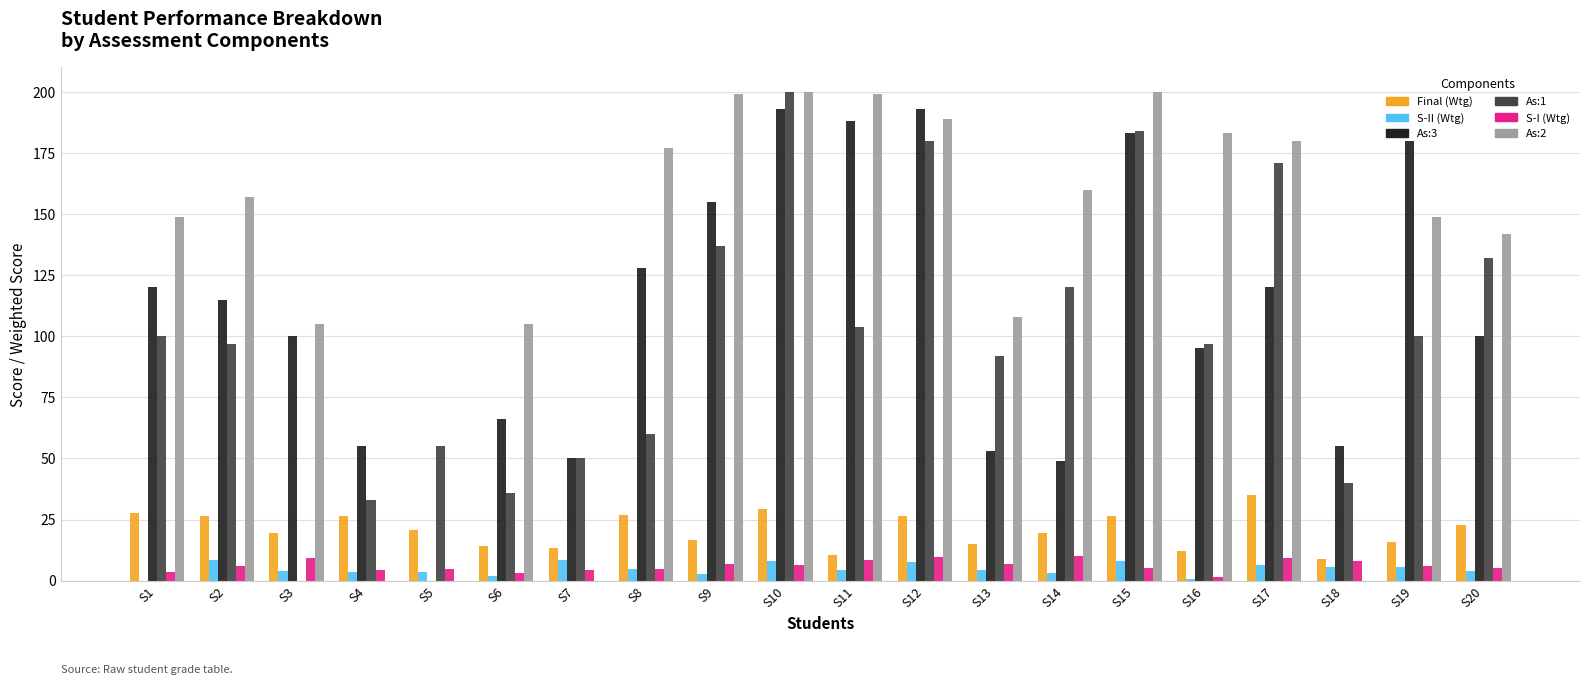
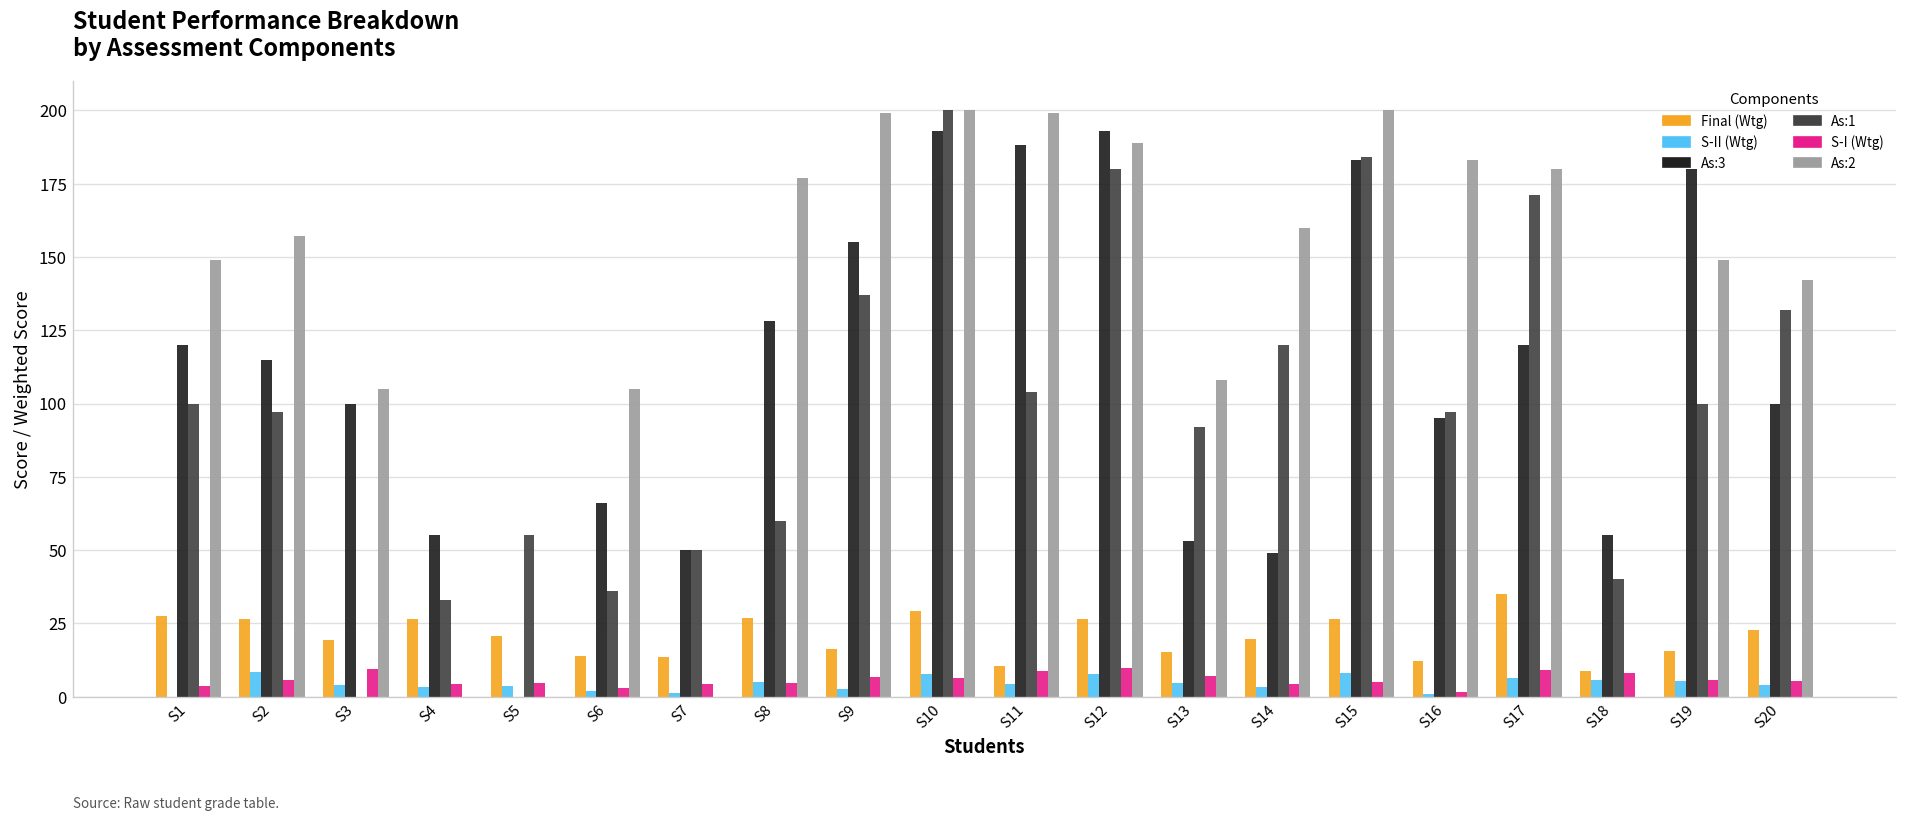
S-II (Wtg), S7: 9 -> 1
S-I (Wtg), S14: 10 -> 4
